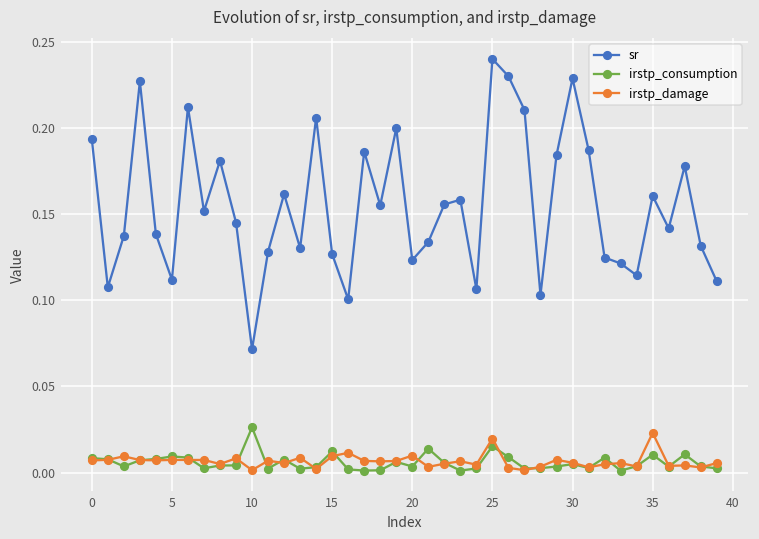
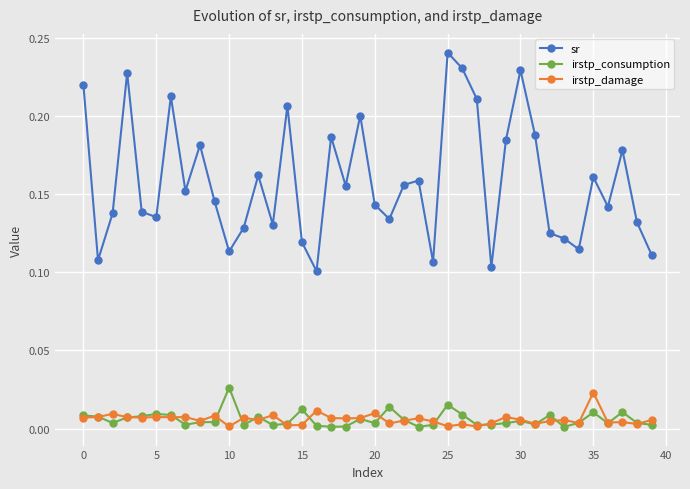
sr, 0: 0.194 -> 0.220
sr, 5: 0.112 -> 0.135
sr, 10: 0.072 -> 0.113
sr, 15: 0.127 -> 0.119
irstp_damage, 15: 0.009 -> 0.002
sr, 20: 0.123 -> 0.143
irstp_damage, 25: 0.020 -> 0.002
